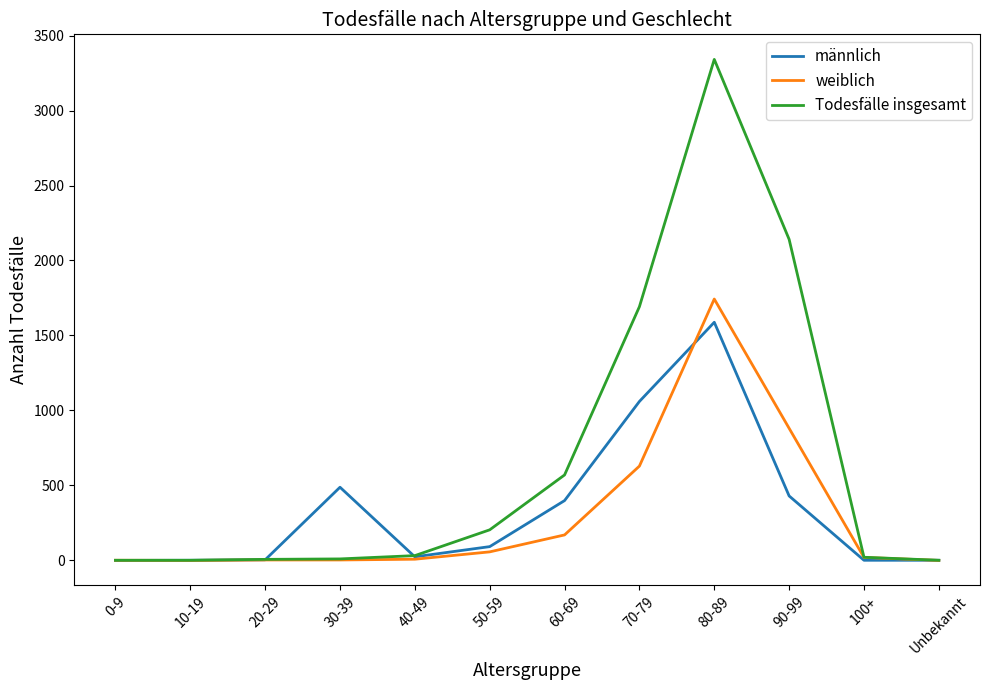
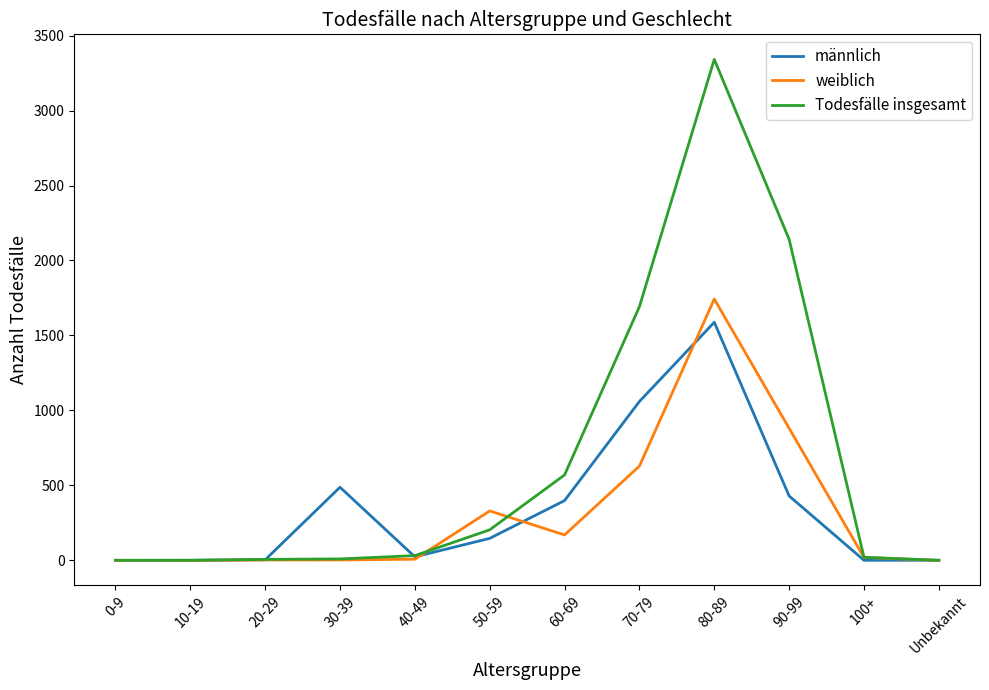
männlich, 50-59: 90 -> 150
weiblich, 50-59: 60 -> 330
